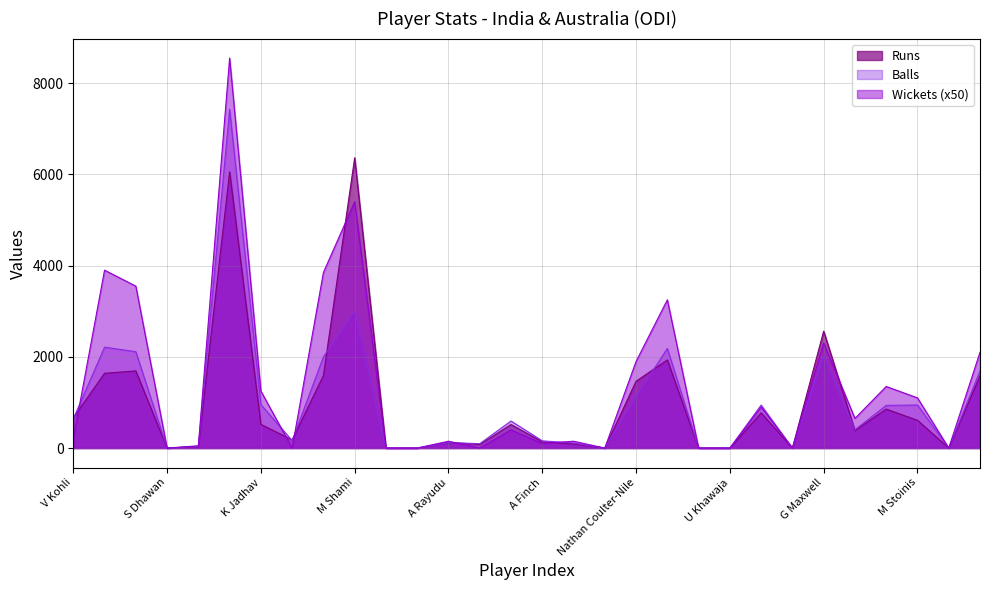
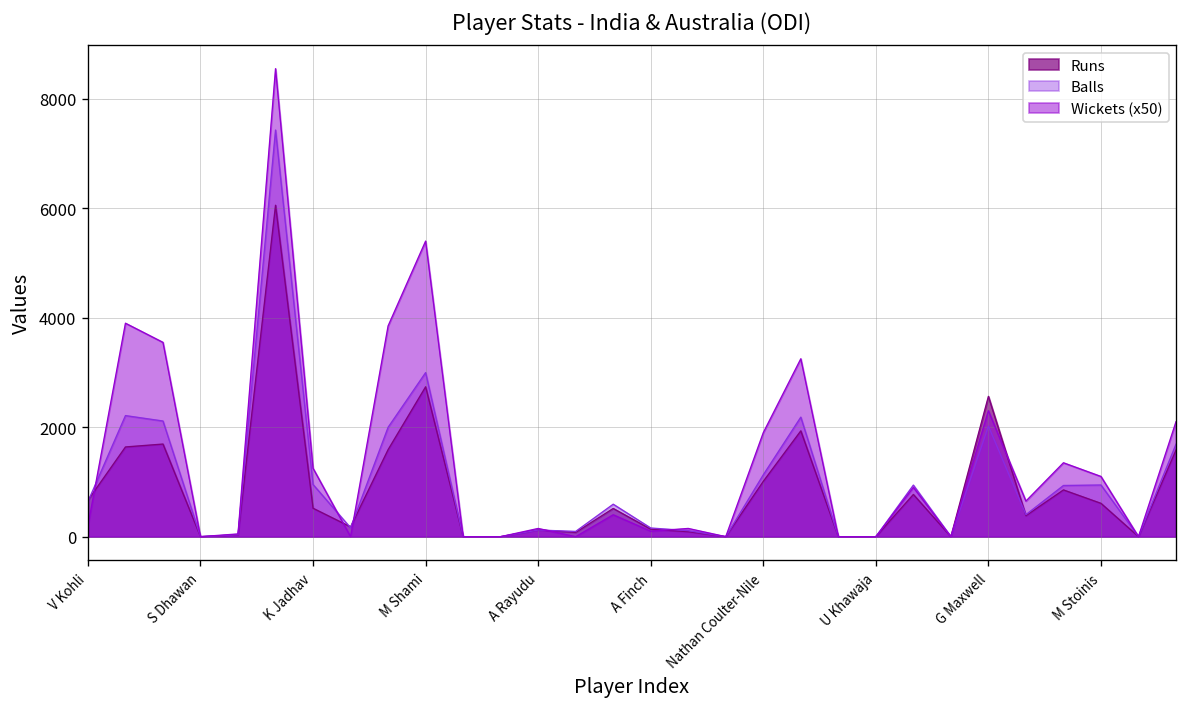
Runs, M Shami: 6400 -> 2700
Runs, Nathan Coulter-Nile: 1500 -> 1000
